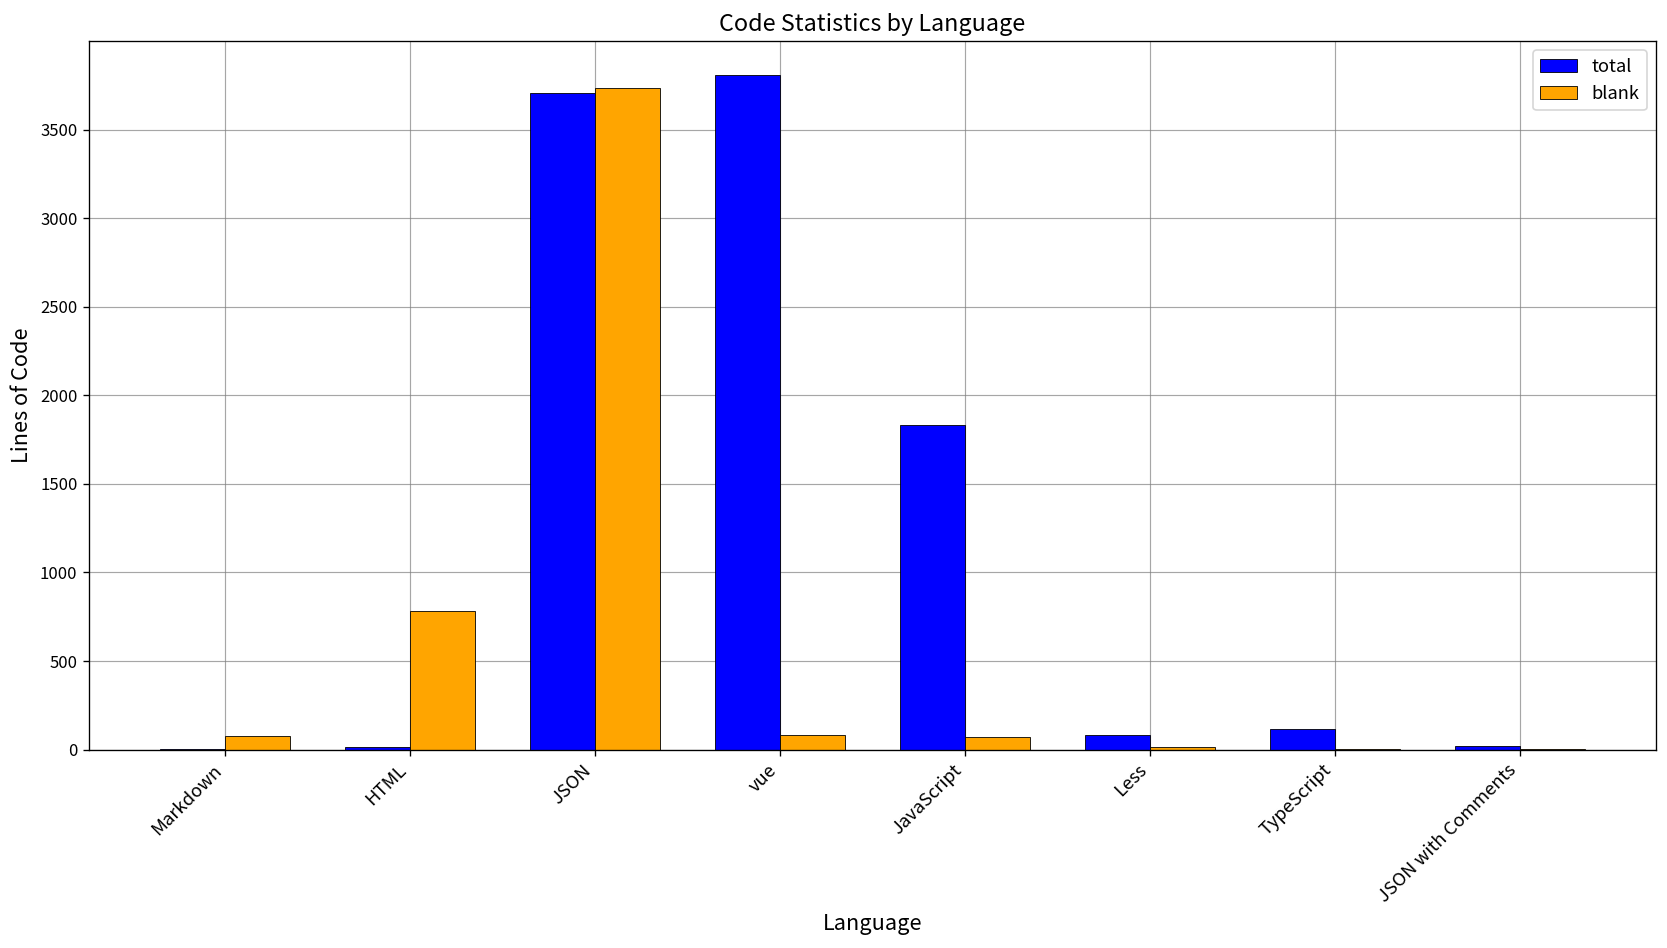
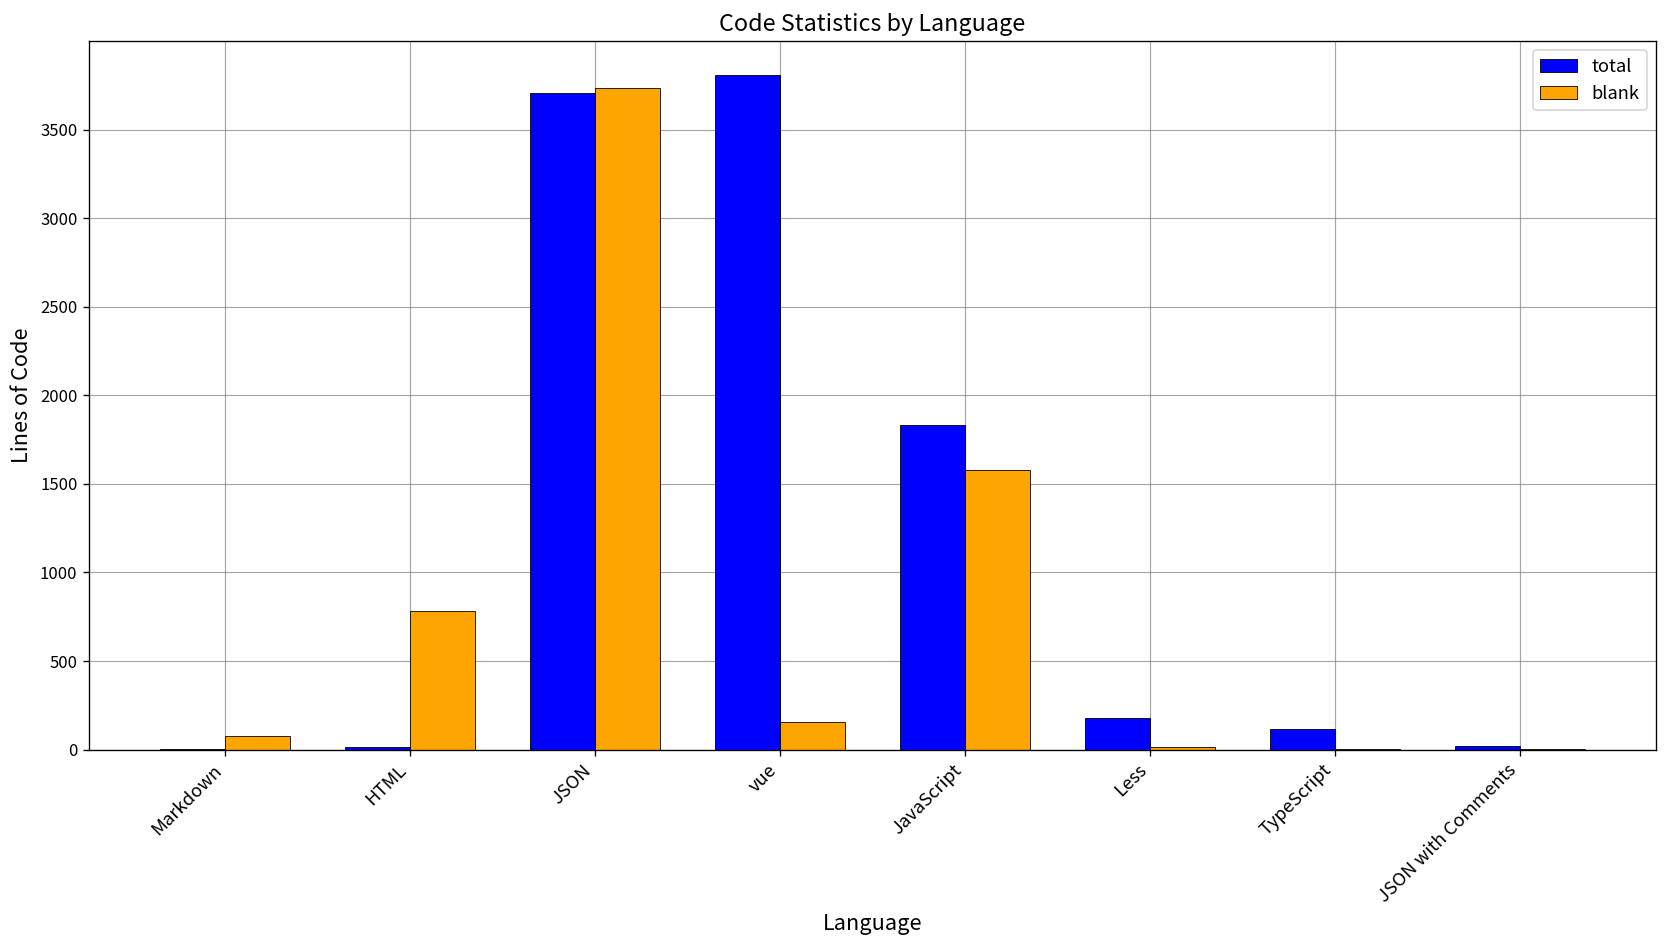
blank, vue: 80 -> 160
blank, JavaScript: 70 -> 1580
total, Less: 90 -> 180
